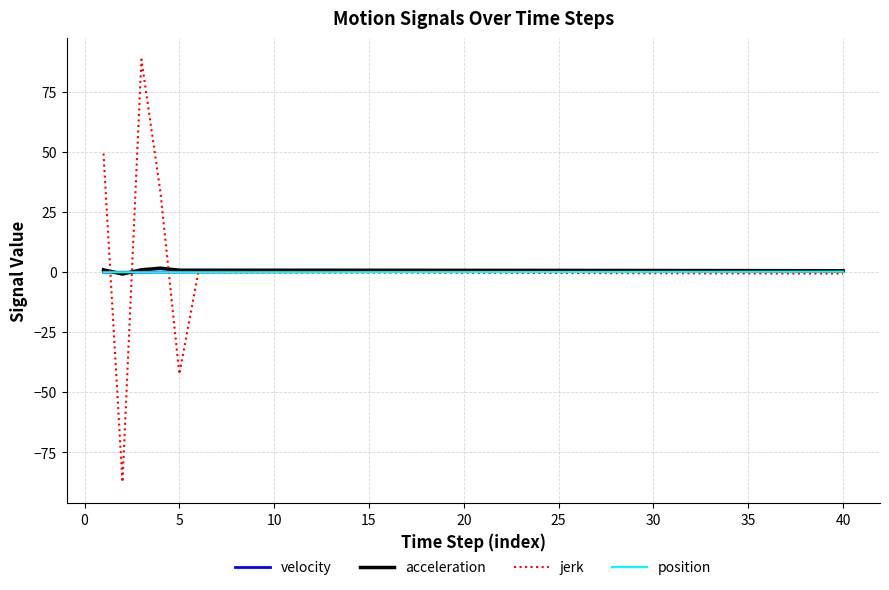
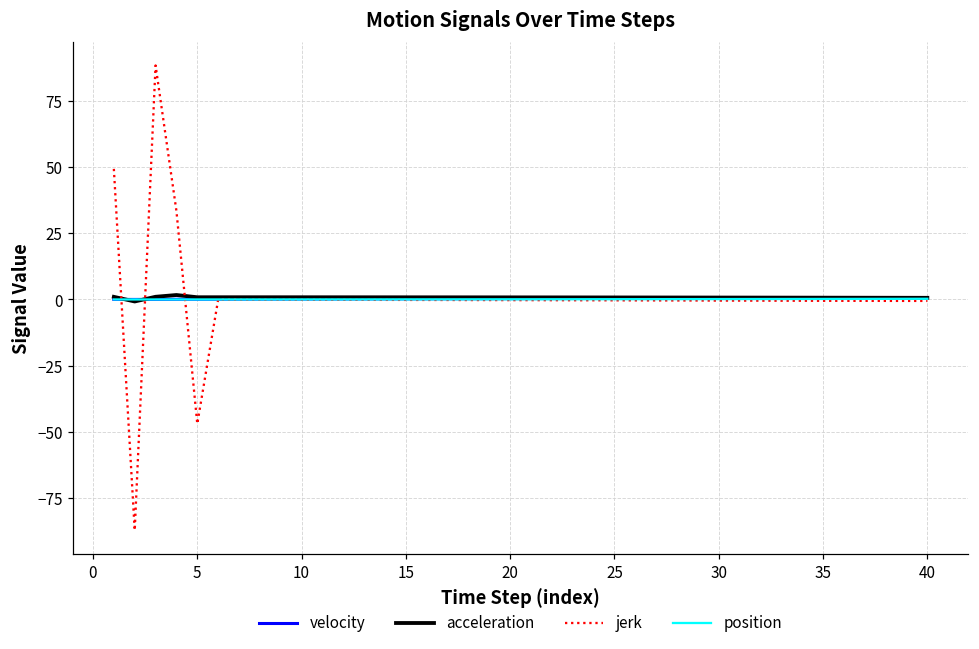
jerk, 5: -42 -> -47
